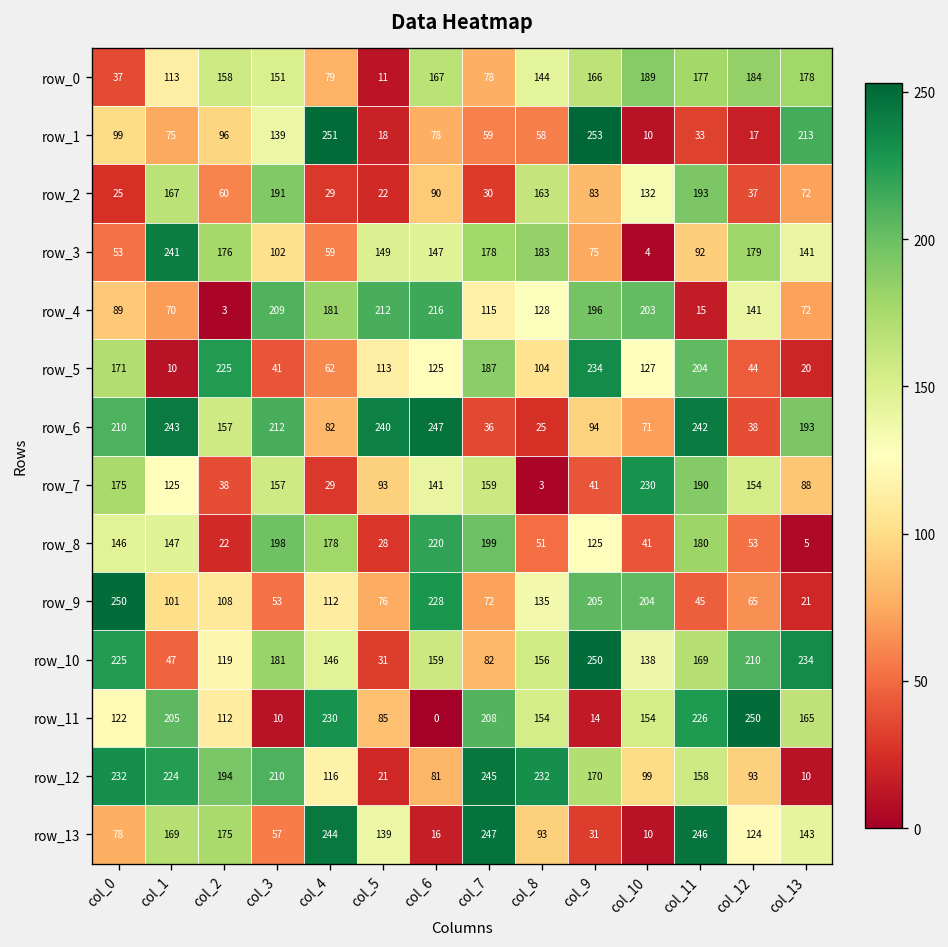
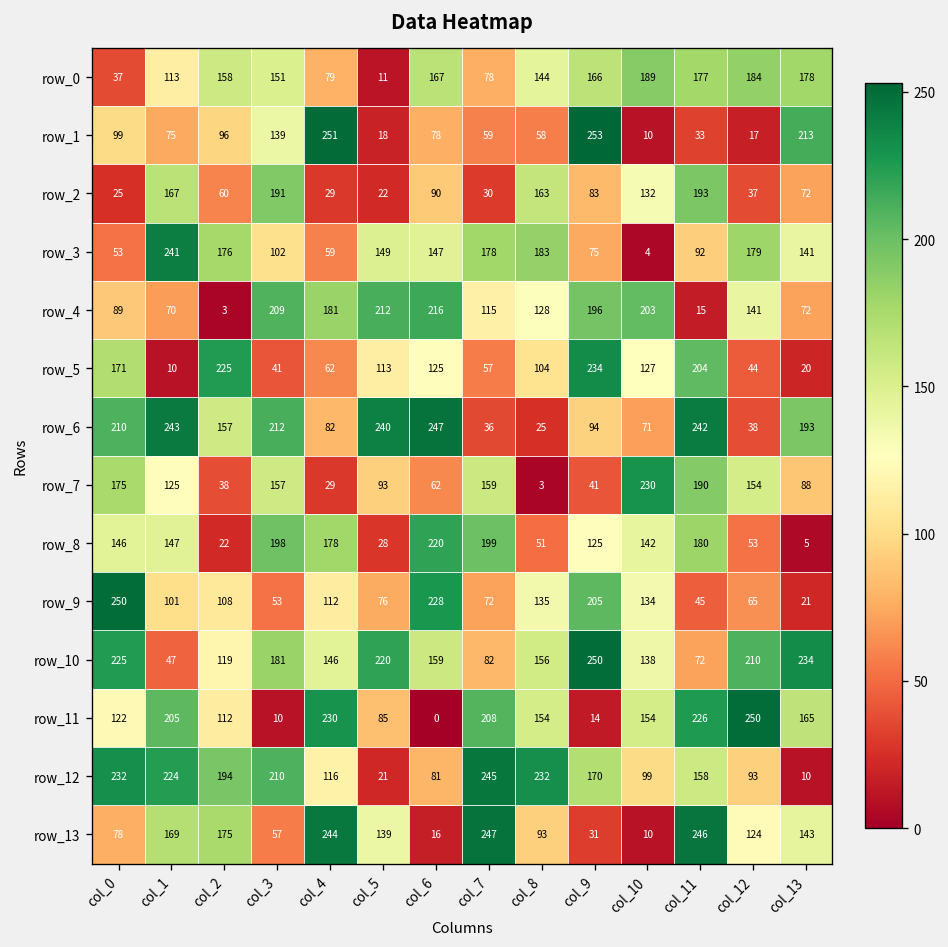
row_5, col_7: 187 -> 57
row_7, col_6: 141 -> 62
row_8, col_10: 41 -> 142
row_9, col_10: 204 -> 134
row_10, col_5: 31 -> 220
row_10, col_11: 169 -> 72
